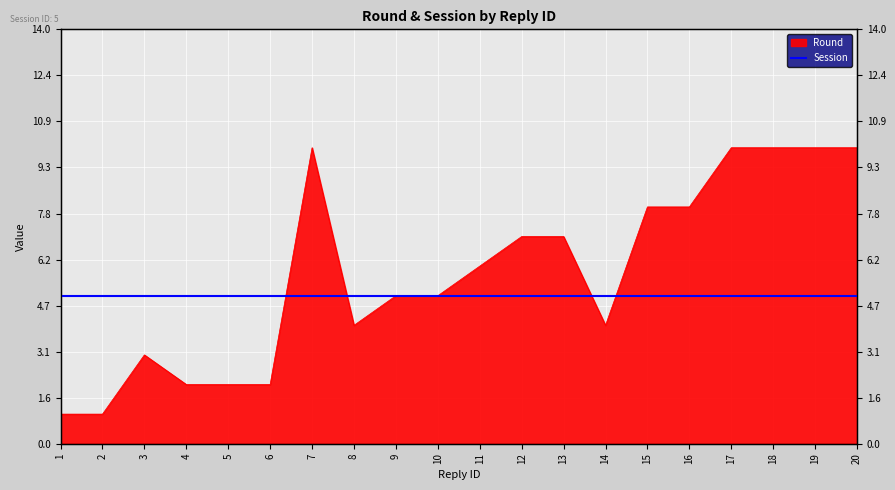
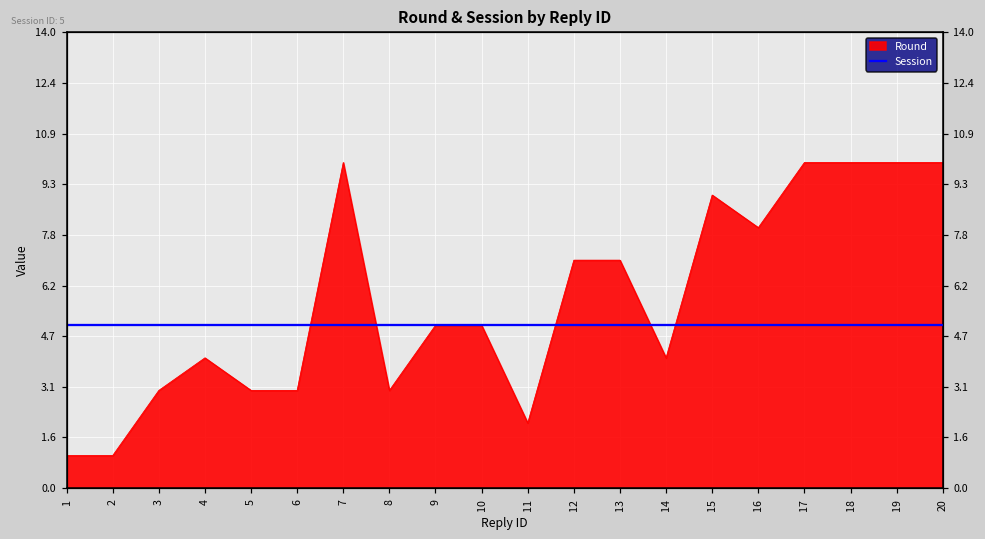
Round, 4: 2 -> 4
Round, 5: 2 -> 3
Round, 6: 2 -> 3
Round, 8: 4 -> 3
Round, 11: 6 -> 2
Round, 15: 8 -> 9
